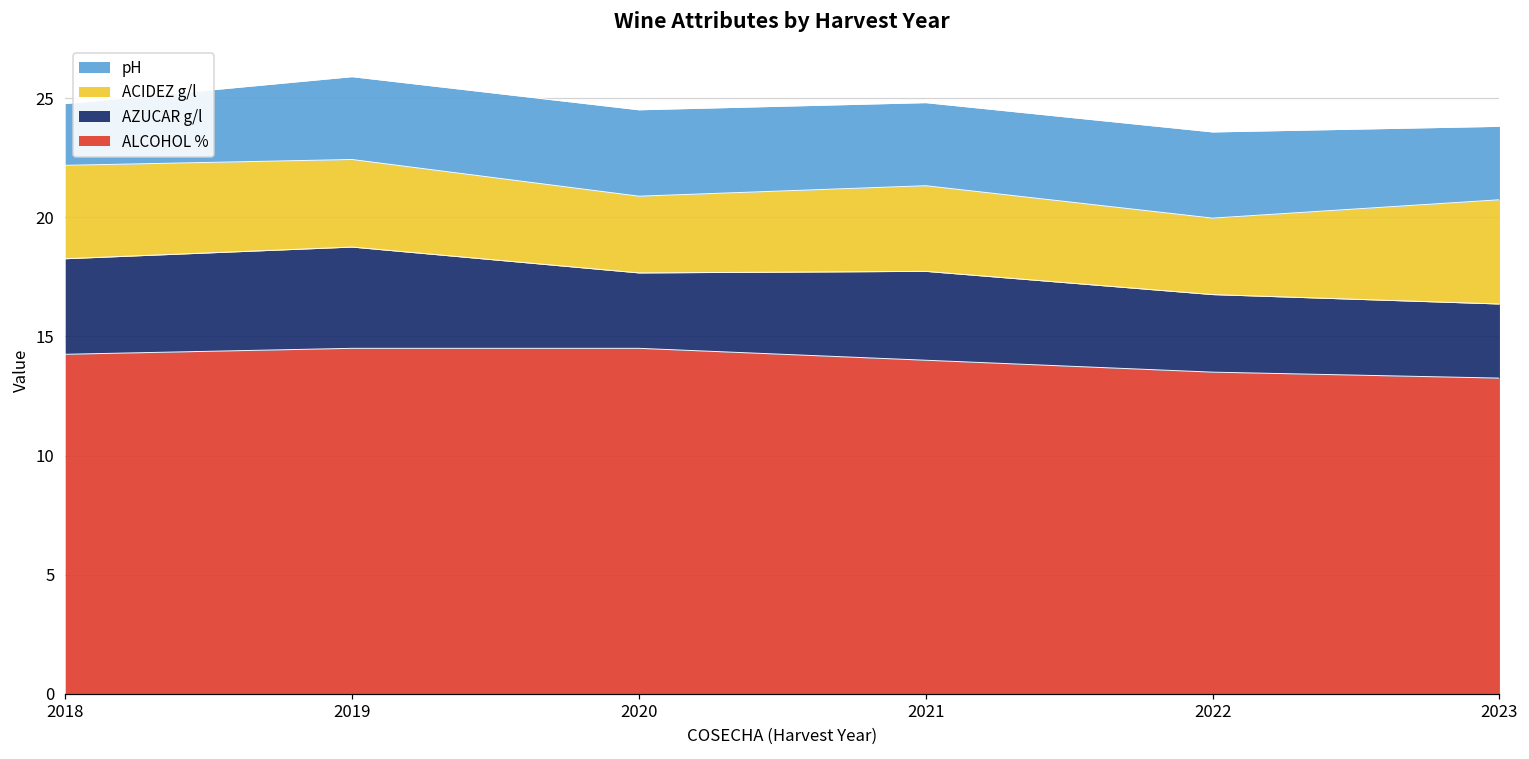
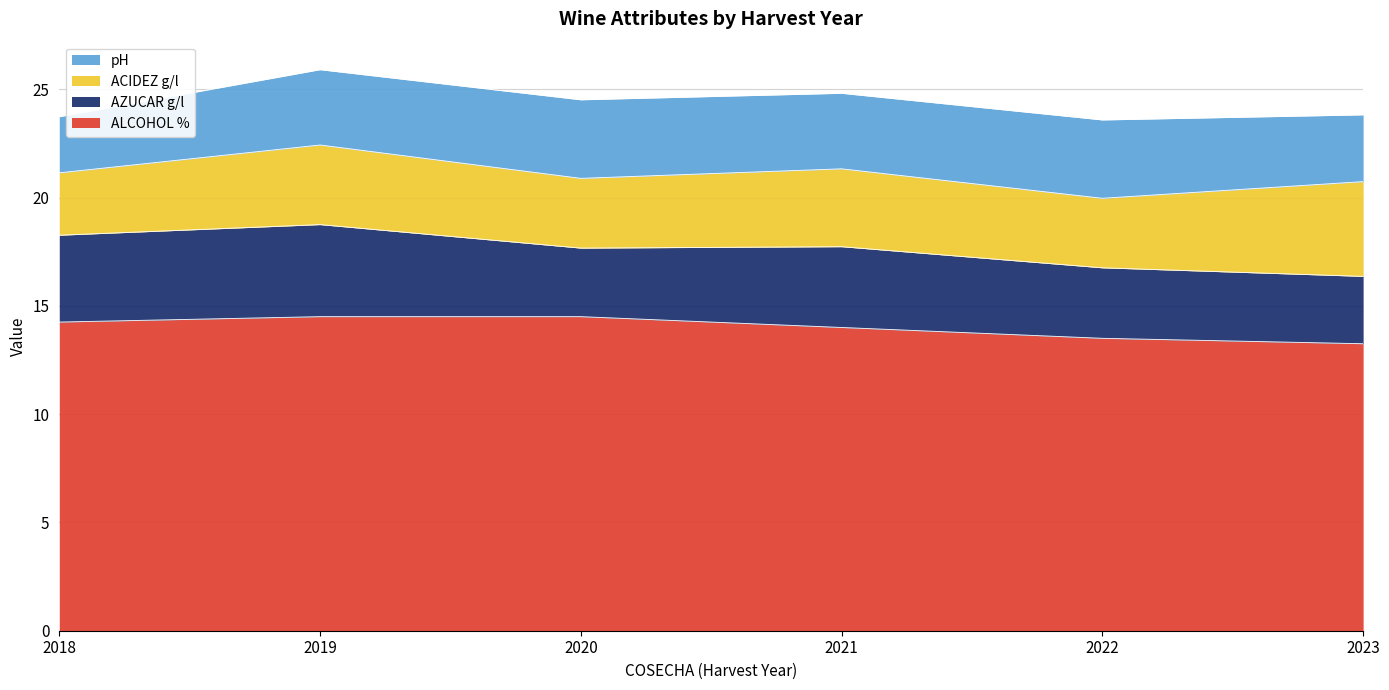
ACIDEZ g/l, 2018: 3.9 -> 2.9
